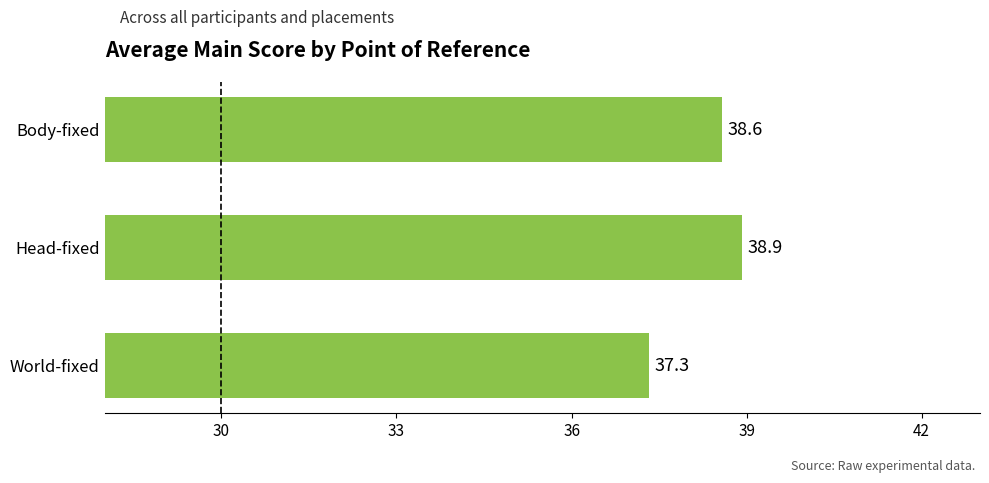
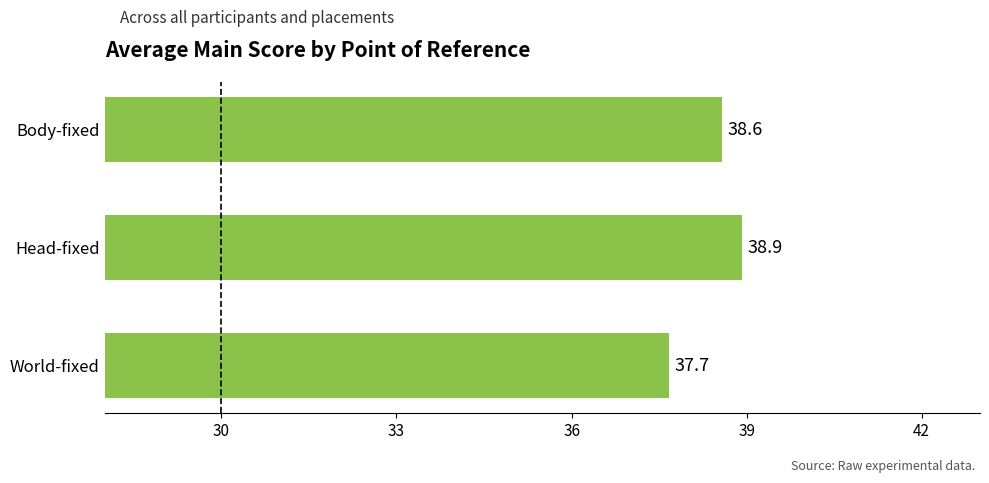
World-fixed: 37.3 -> 37.7
